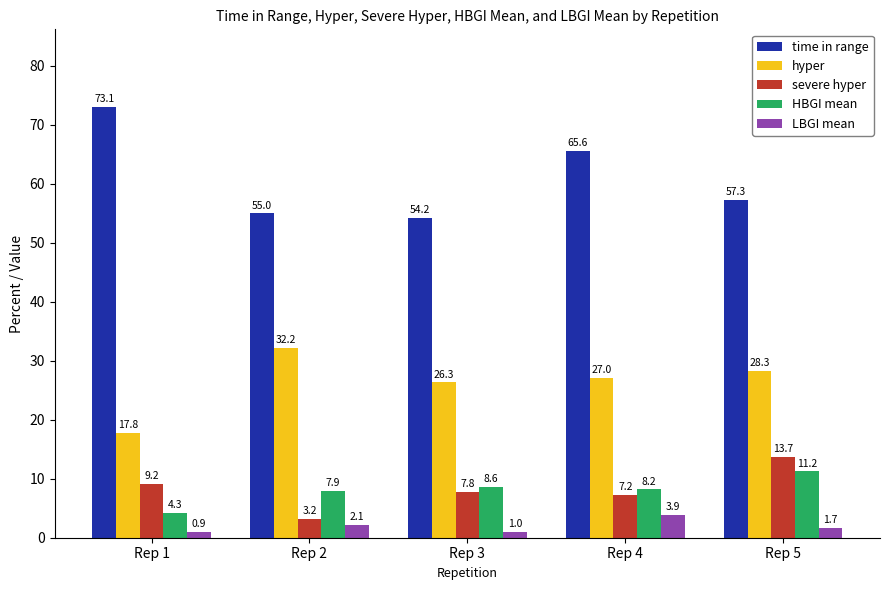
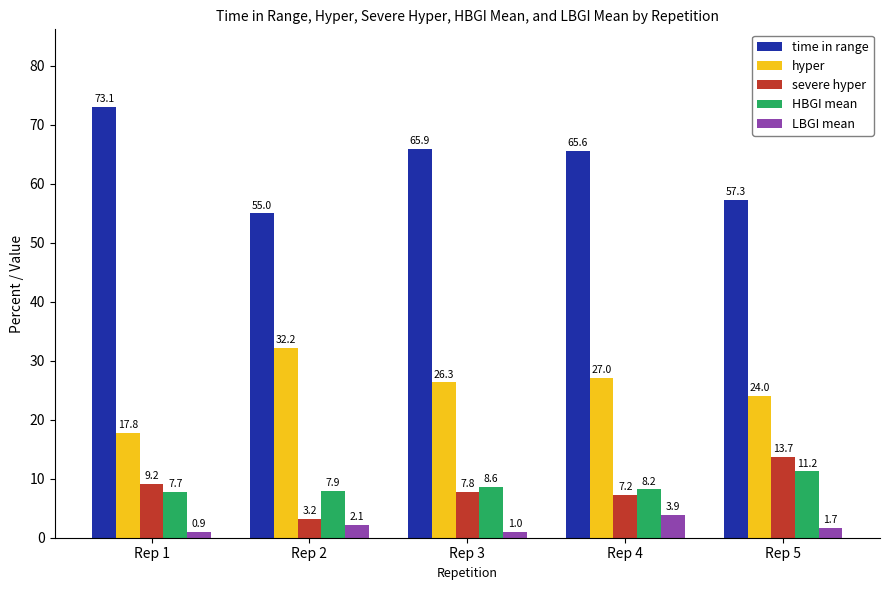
HBGI mean, Rep 1: 4.3 -> 7.7
time in range, Rep 3: 54.2 -> 65.9
hyper, Rep 5: 28.3 -> 24.0
